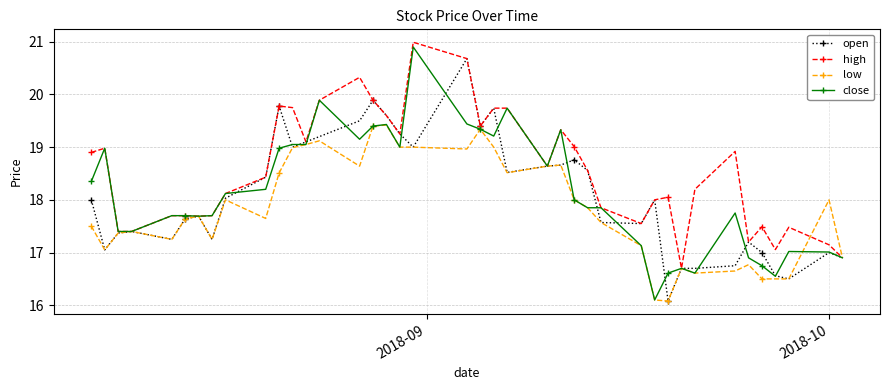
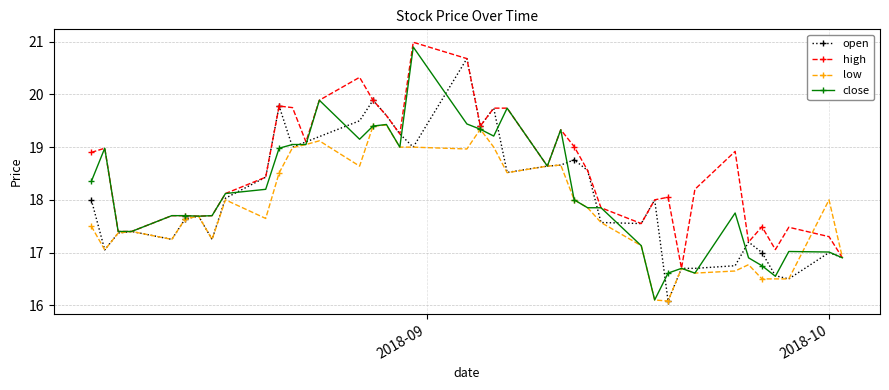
high, 2018-10: 17.1 -> 17.3
